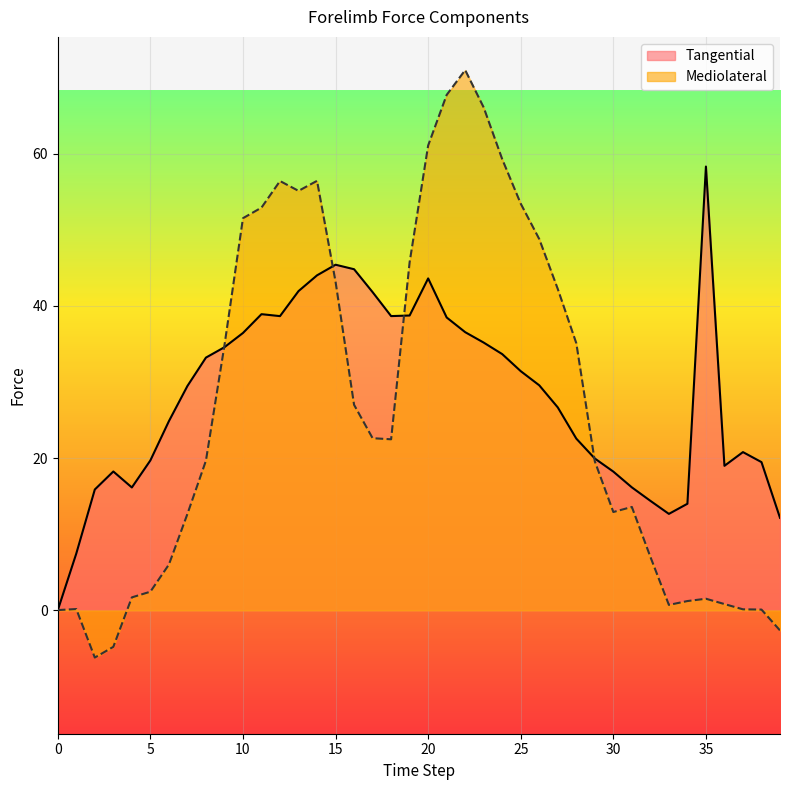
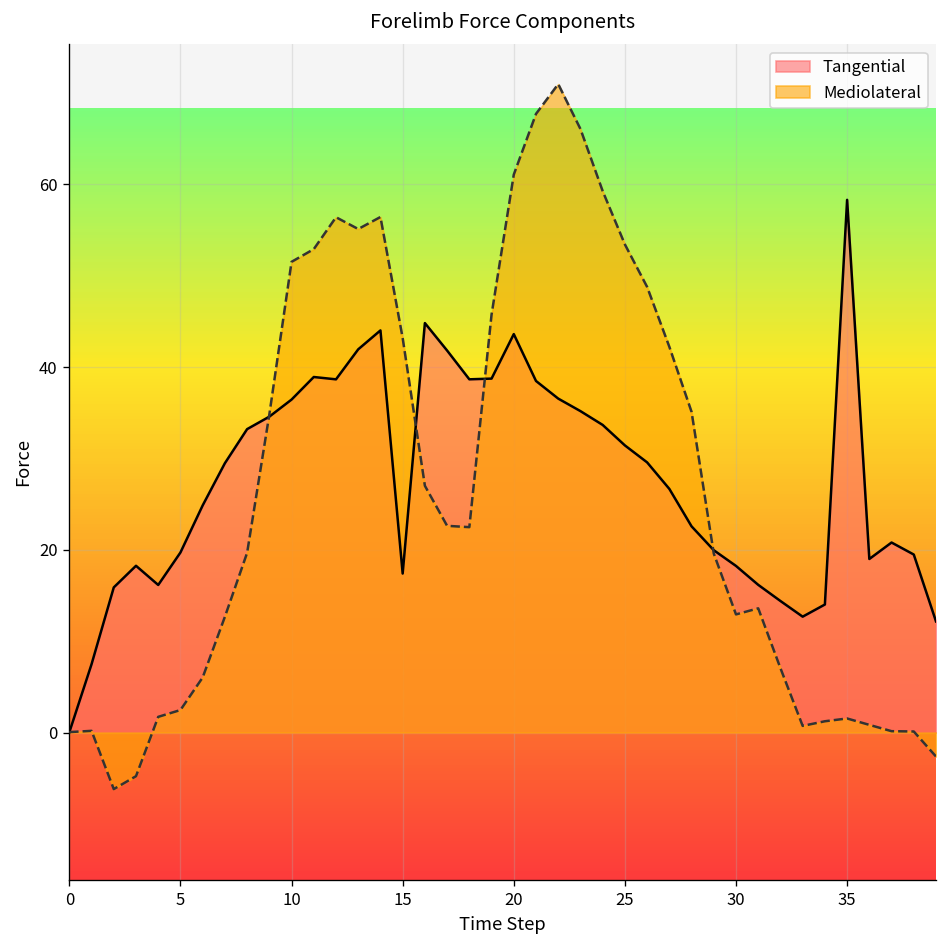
Tangential, 15: 45 -> 17
